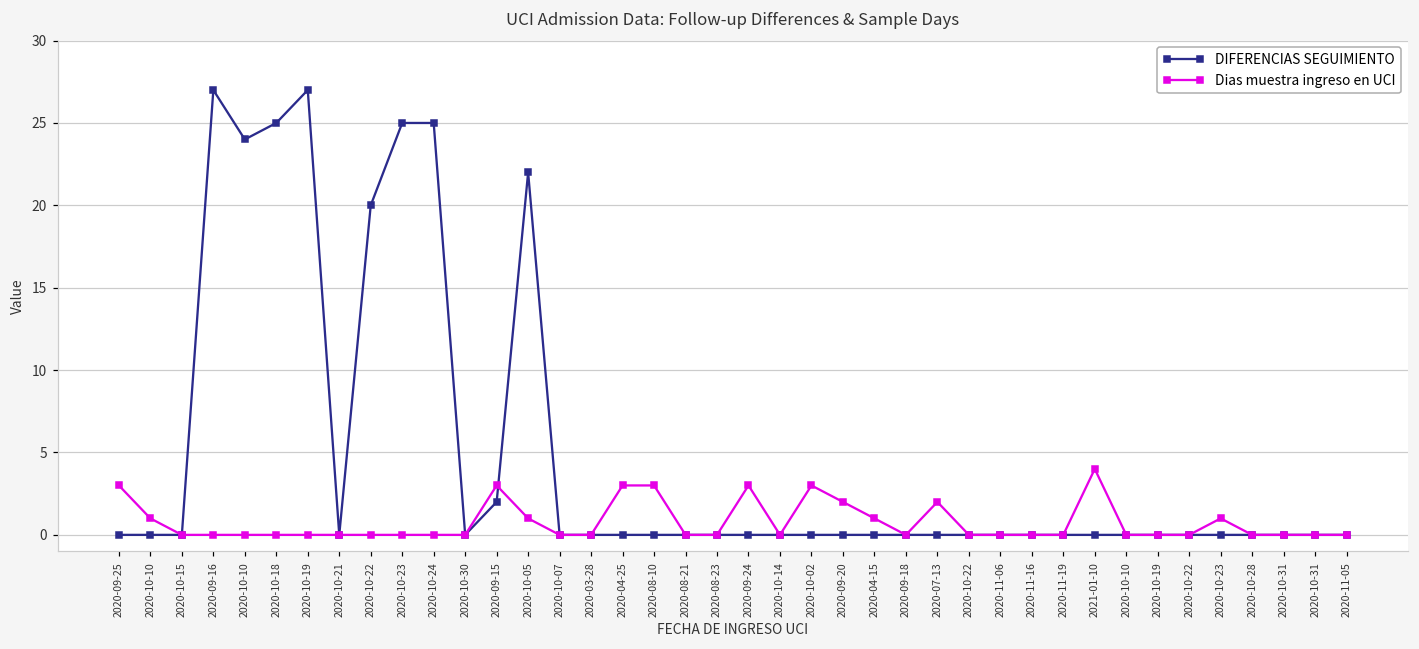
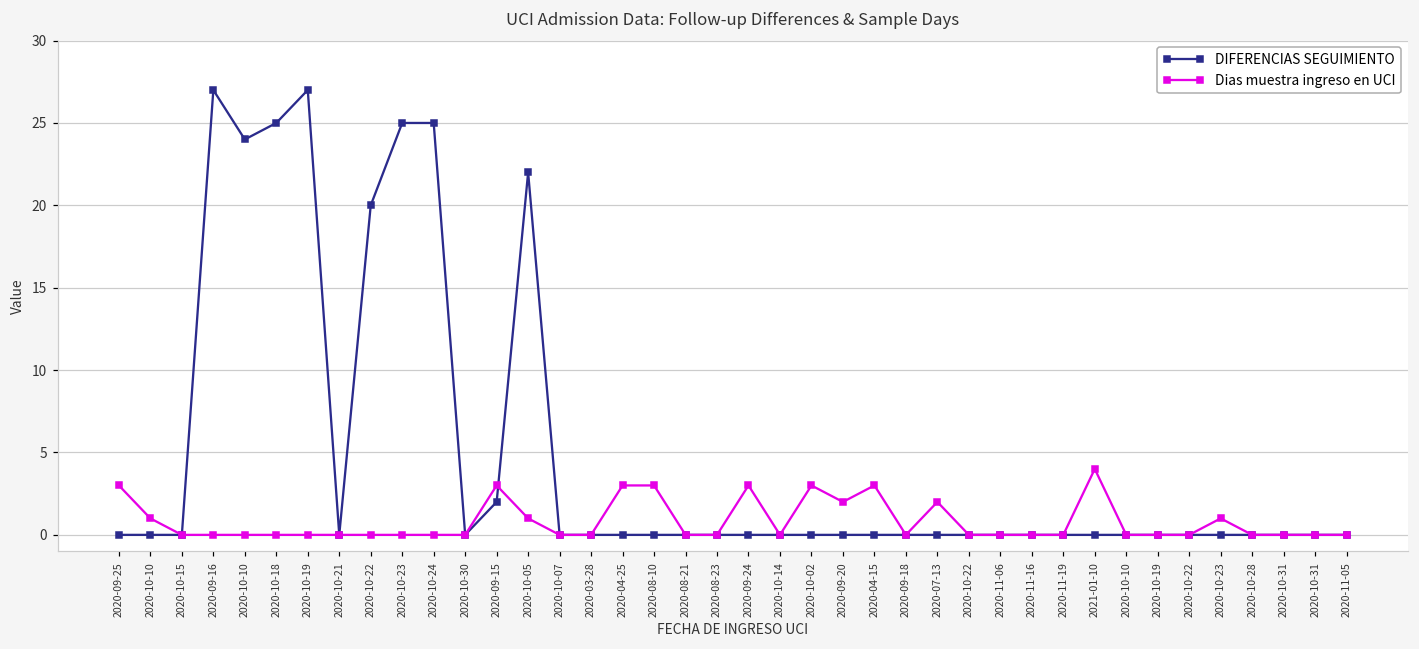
Dias muestra ingreso en UCI, 2020-04-15: 1 -> 3
